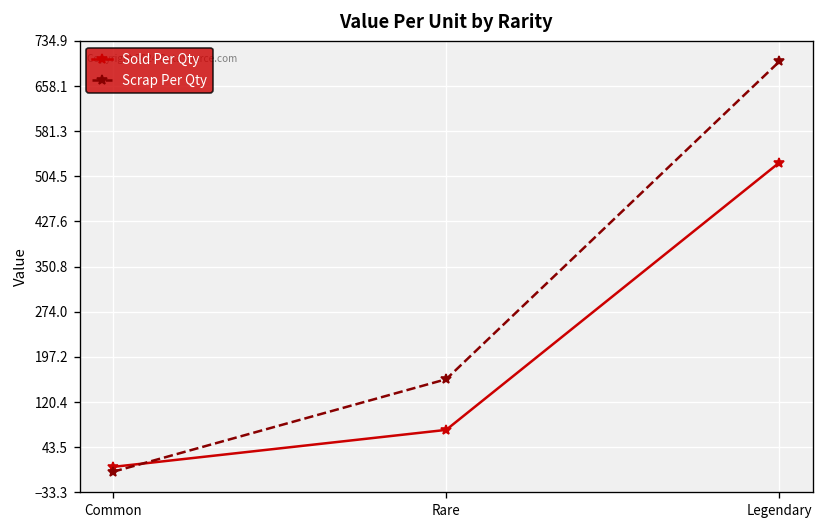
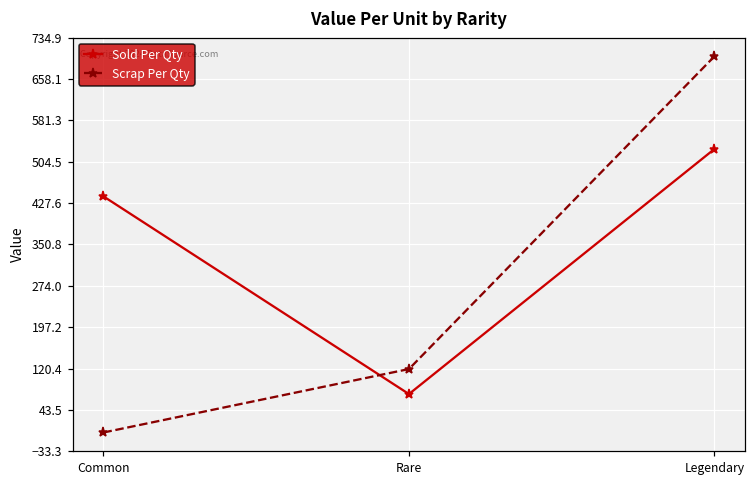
Sold Per Qty, Common: 10 -> 440
Scrap Per Qty, Rare: 160 -> 120
